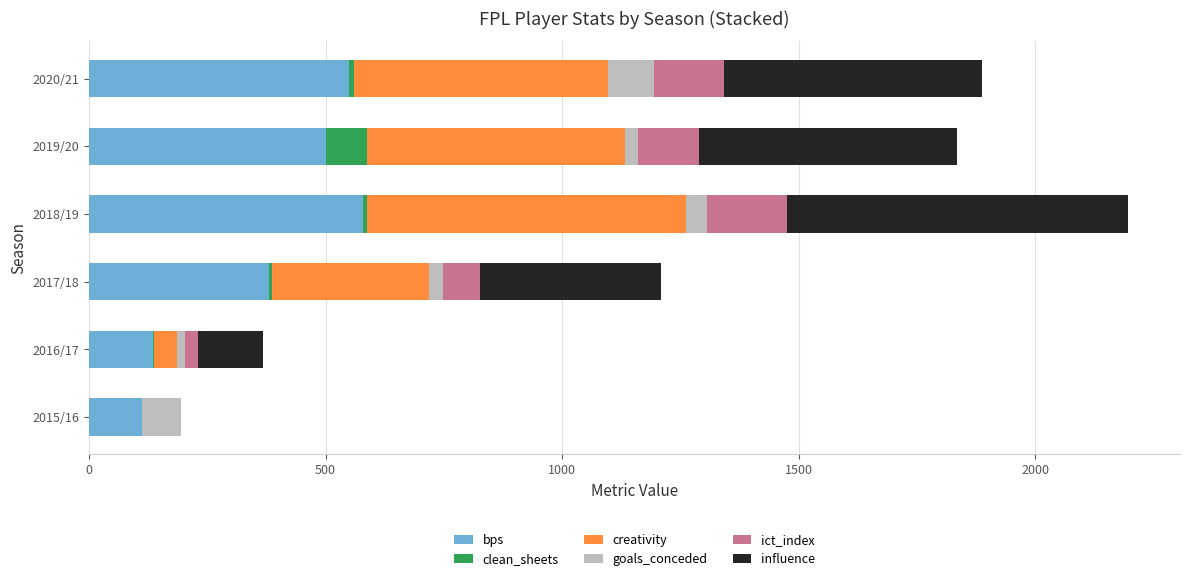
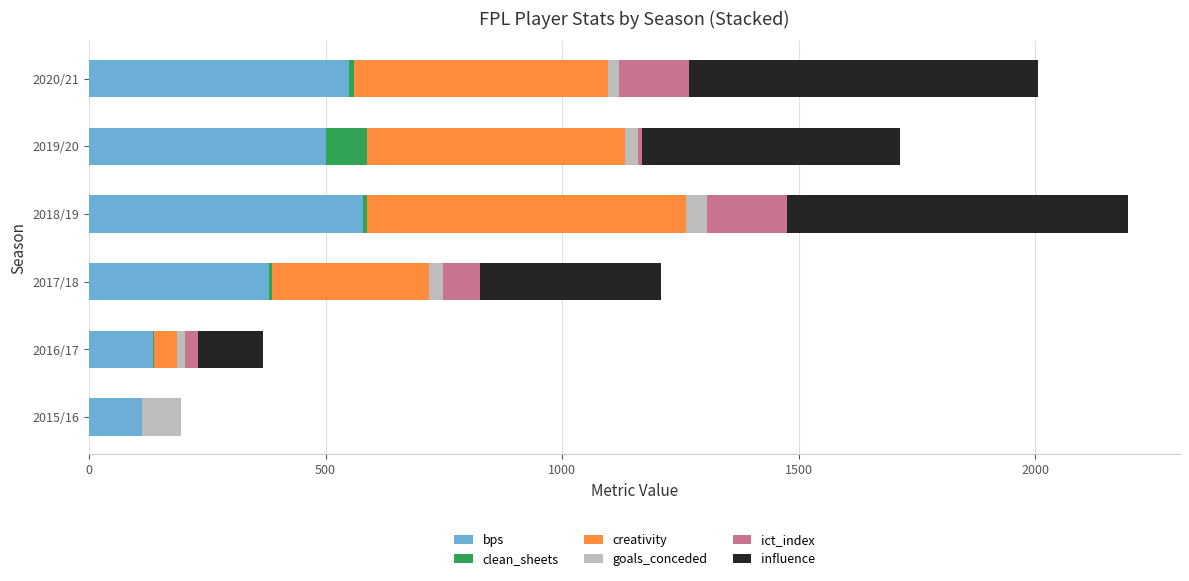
goals_conceded, 2020/21: 100 -> 20
influence, 2020/21: 550 -> 740
ict_index, 2019/20: 130 -> 10
